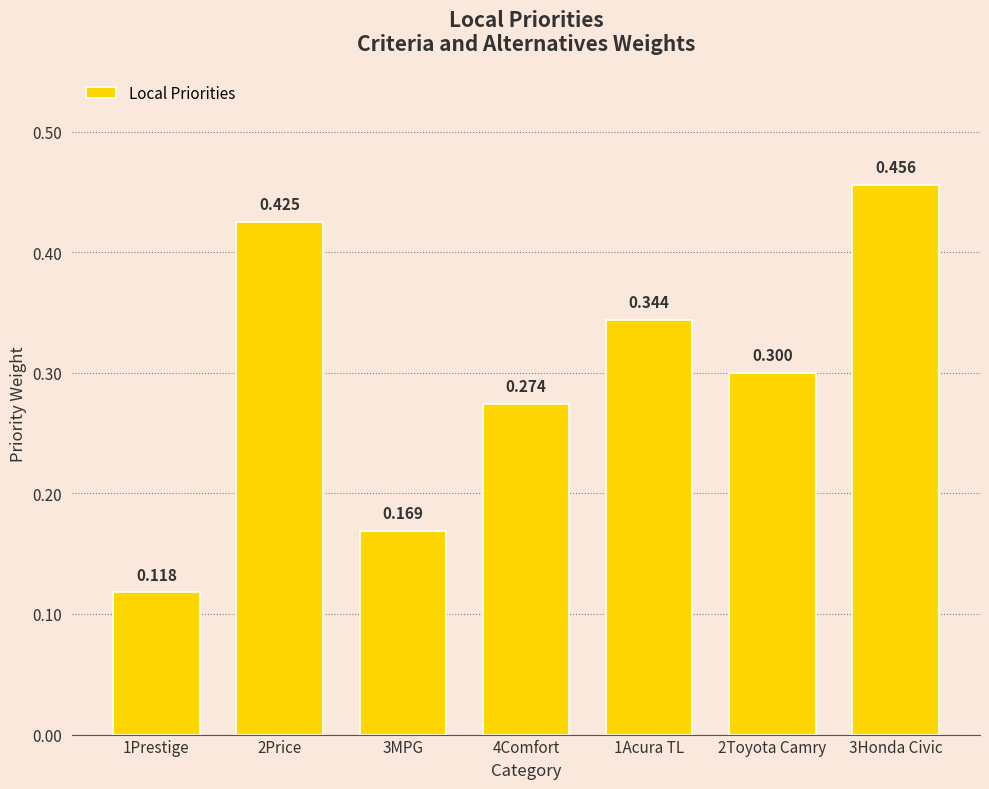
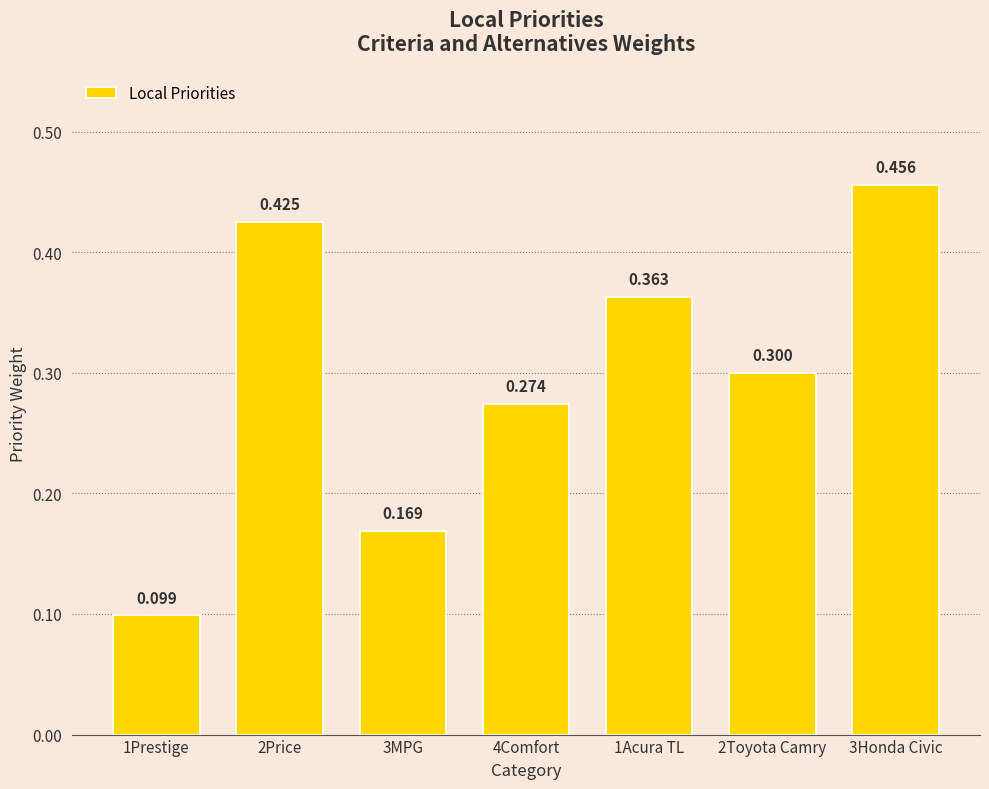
1Prestige: 0.118 -> 0.099
1Acura TL: 0.344 -> 0.363
